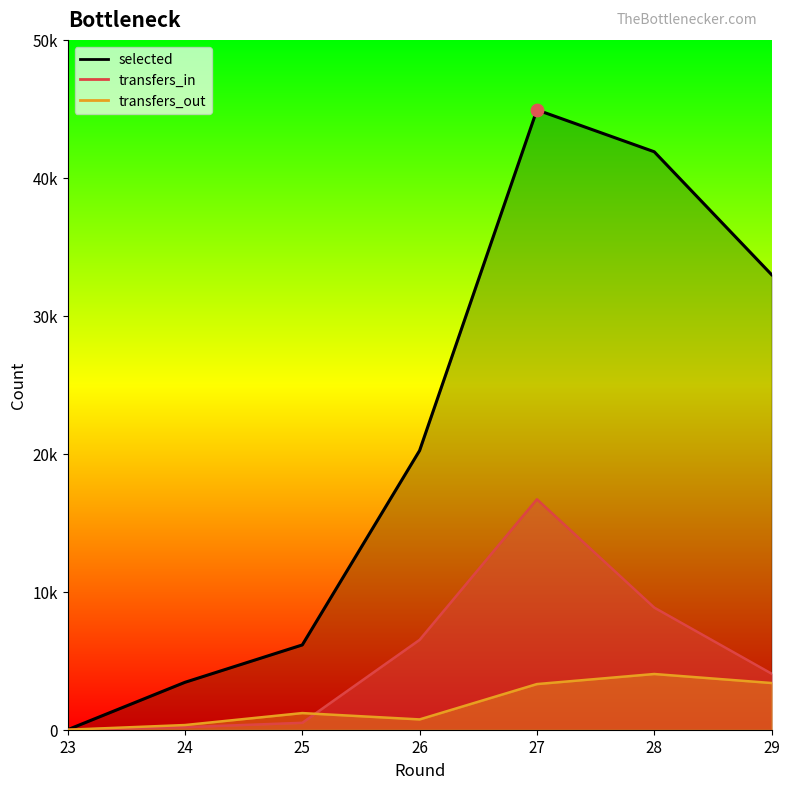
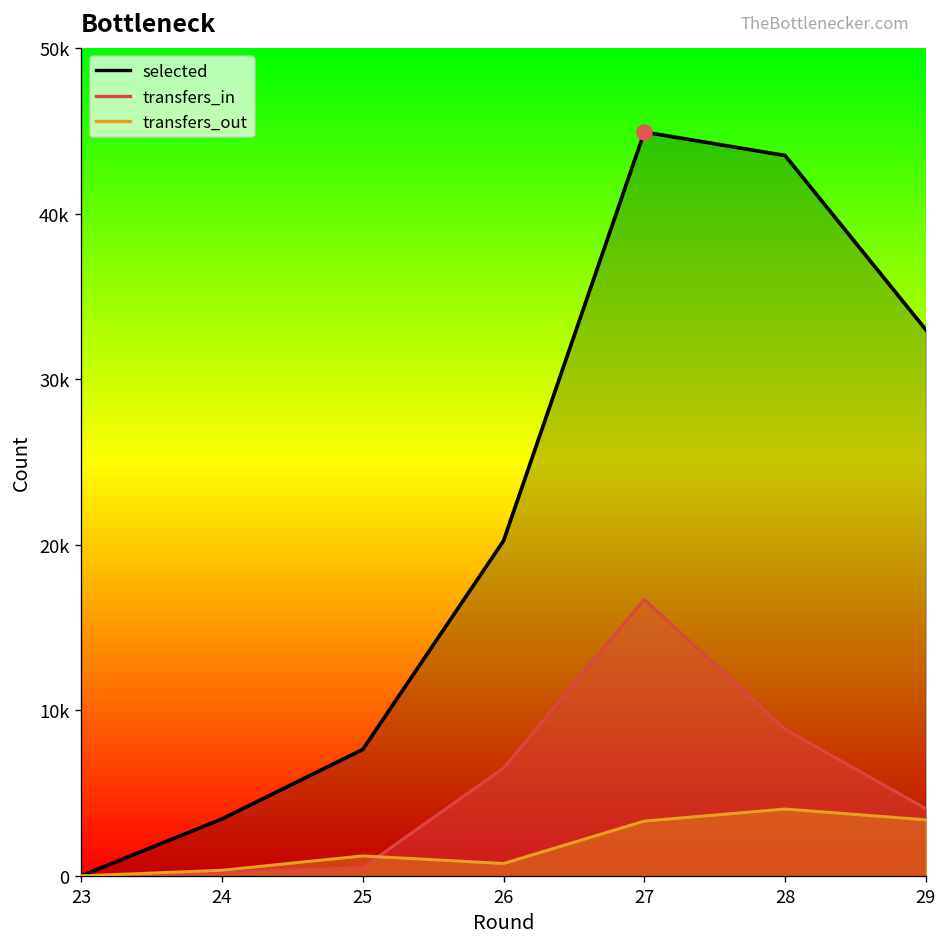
selected, 25: 6100 -> 7600
selected, 28: 41900 -> 43500
